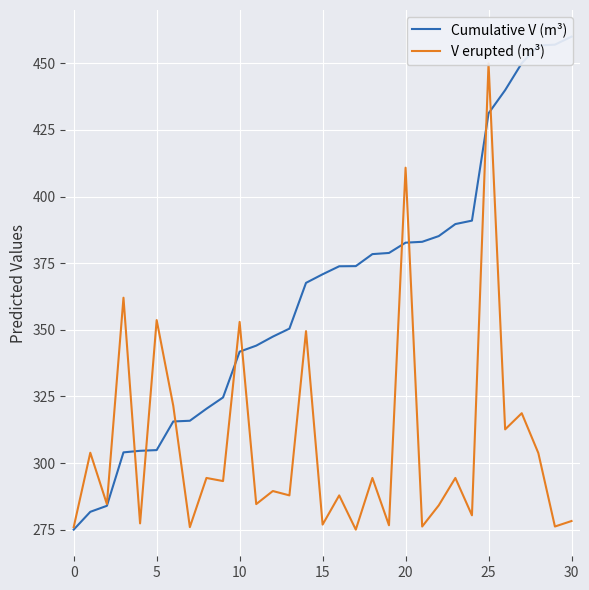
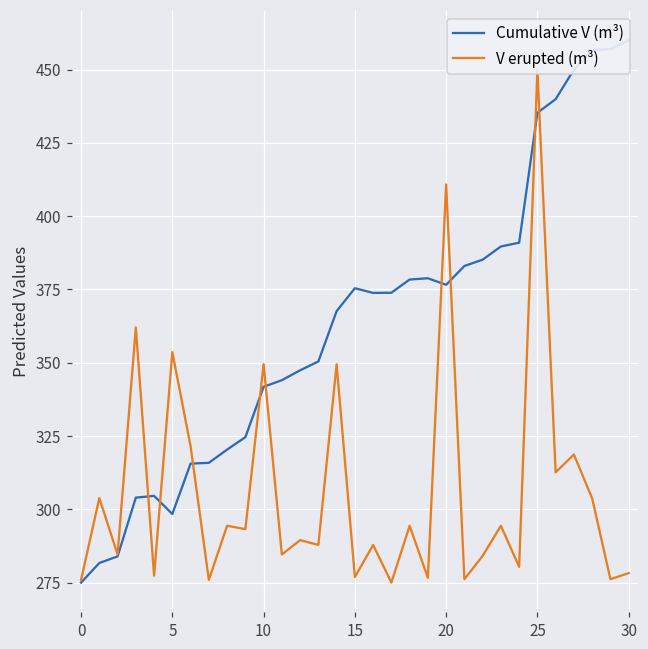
Cumulative V (m³), 5: 305 -> 298
V erupted (m³), 10: 353 -> 350
Cumulative V (m³), 15: 371 -> 375
Cumulative V (m³), 20: 383 -> 377
Cumulative V (m³), 25: 431 -> 435
